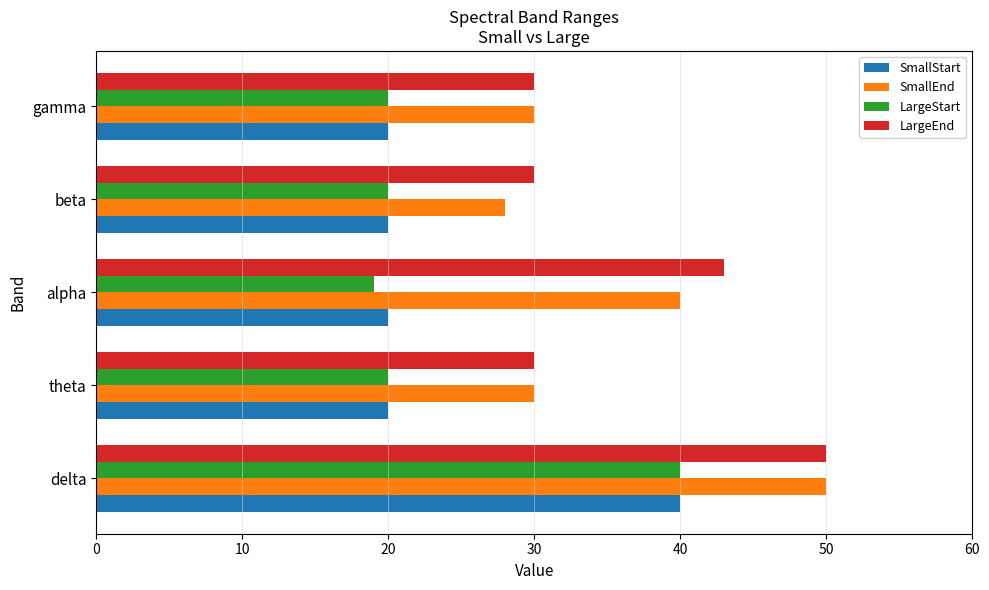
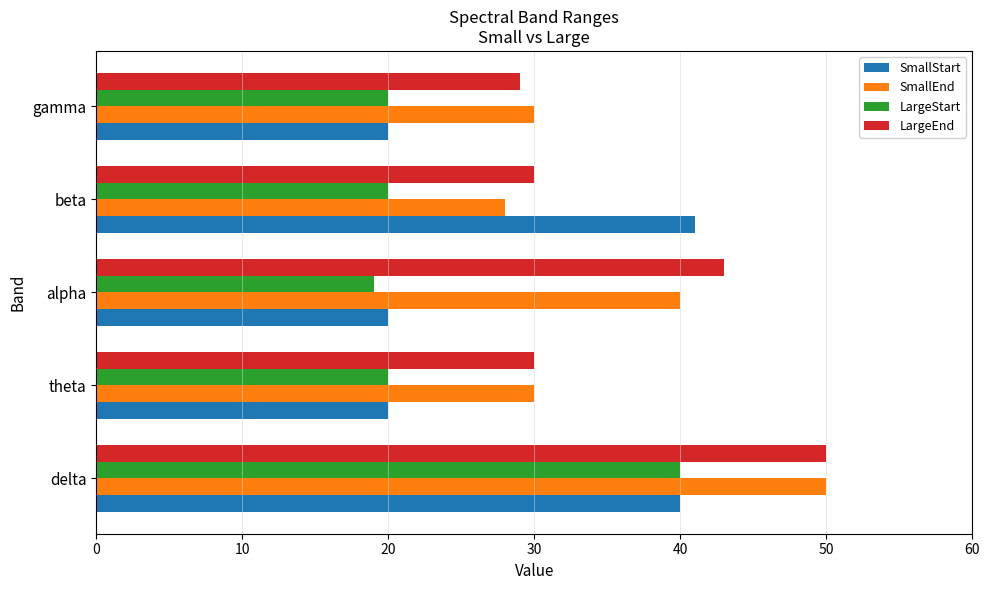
LargeEnd, gamma: 30 -> 29
SmallStart, beta: 20 -> 41
